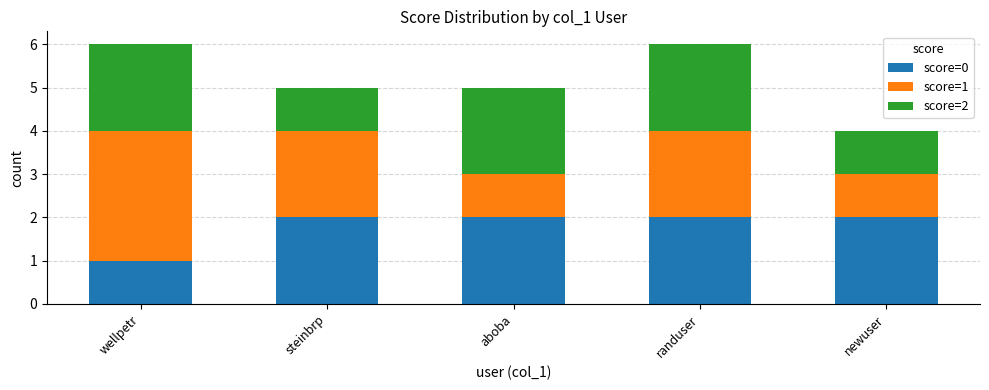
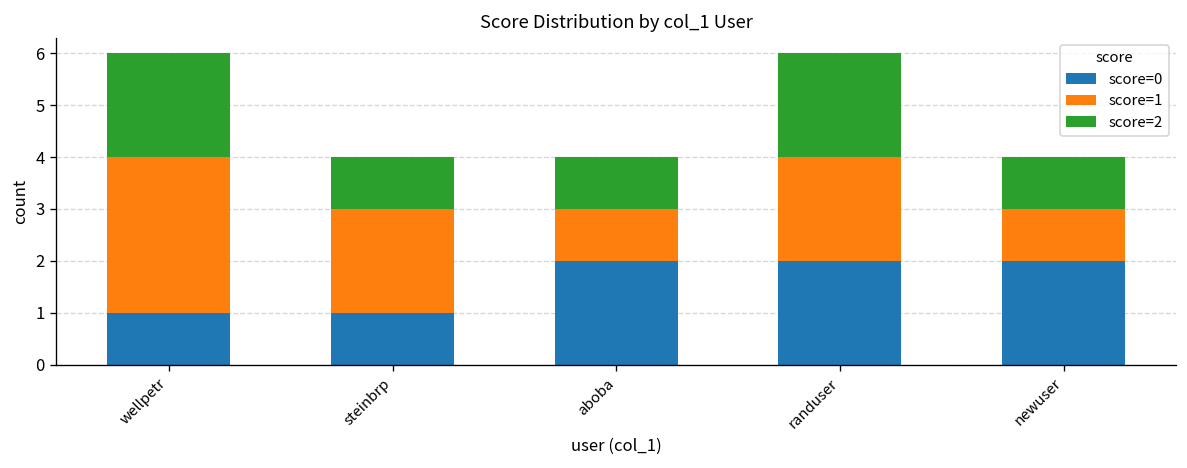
score=0, steinbrp: 2 -> 1
score=2, aboba: 2 -> 1
